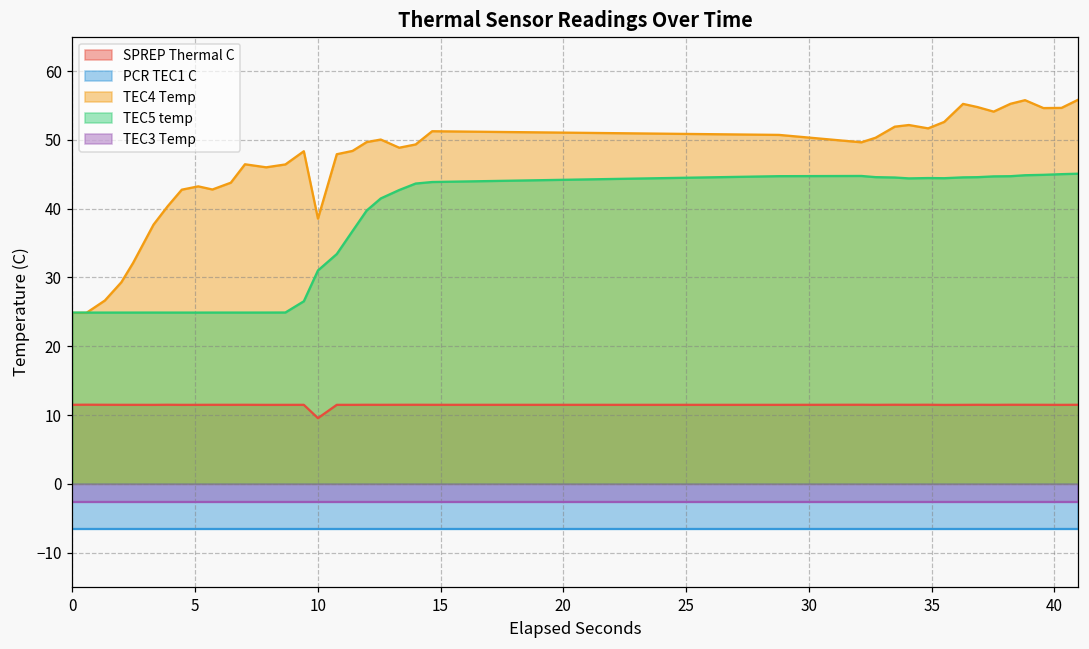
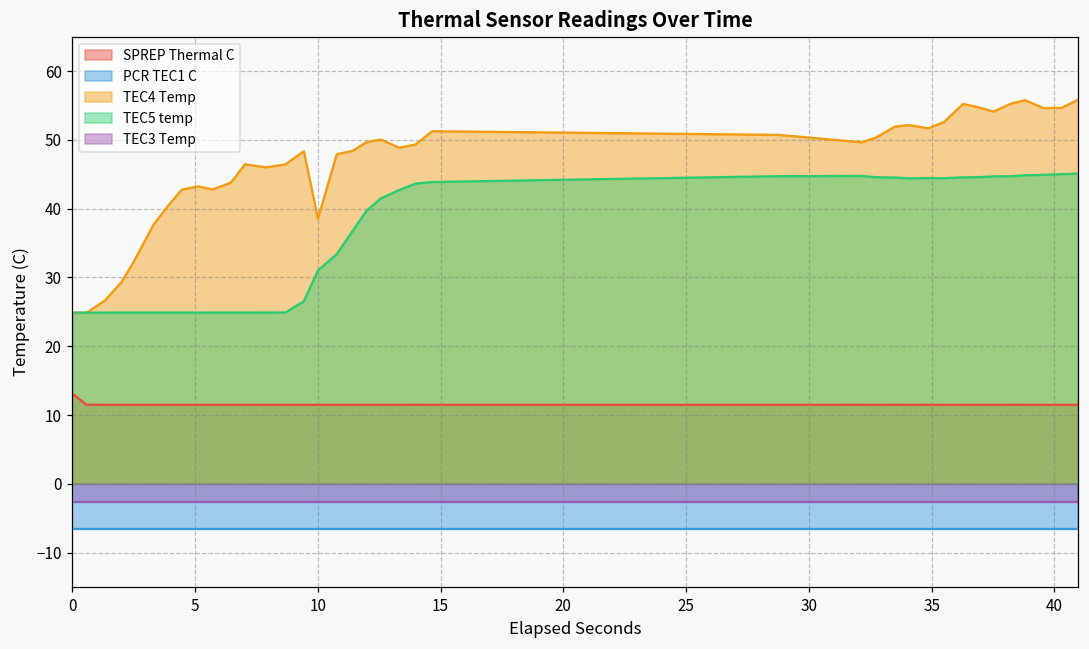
SPREP Thermal C, 0: 11 -> 13
SPREP Thermal C, 10: 10 -> 11
